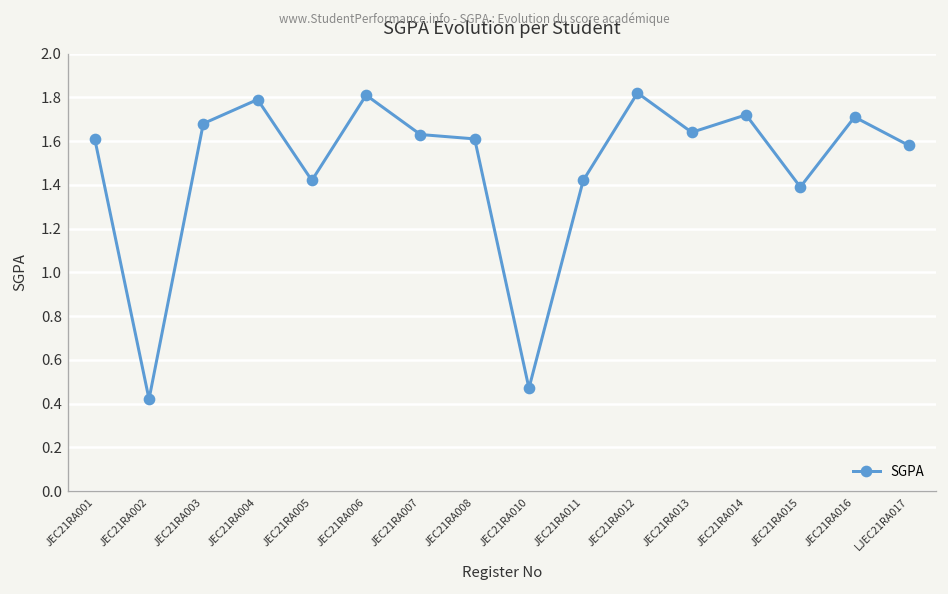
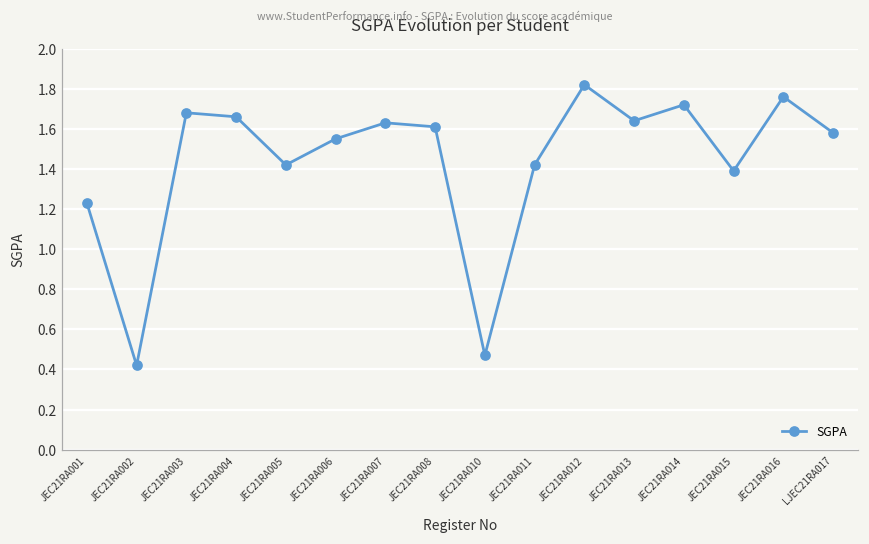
JEC21RA001: 1.61 -> 1.23
JEC21RA004: 1.79 -> 1.66
JEC21RA006: 1.81 -> 1.55
JEC21RA016: 1.71 -> 1.76
